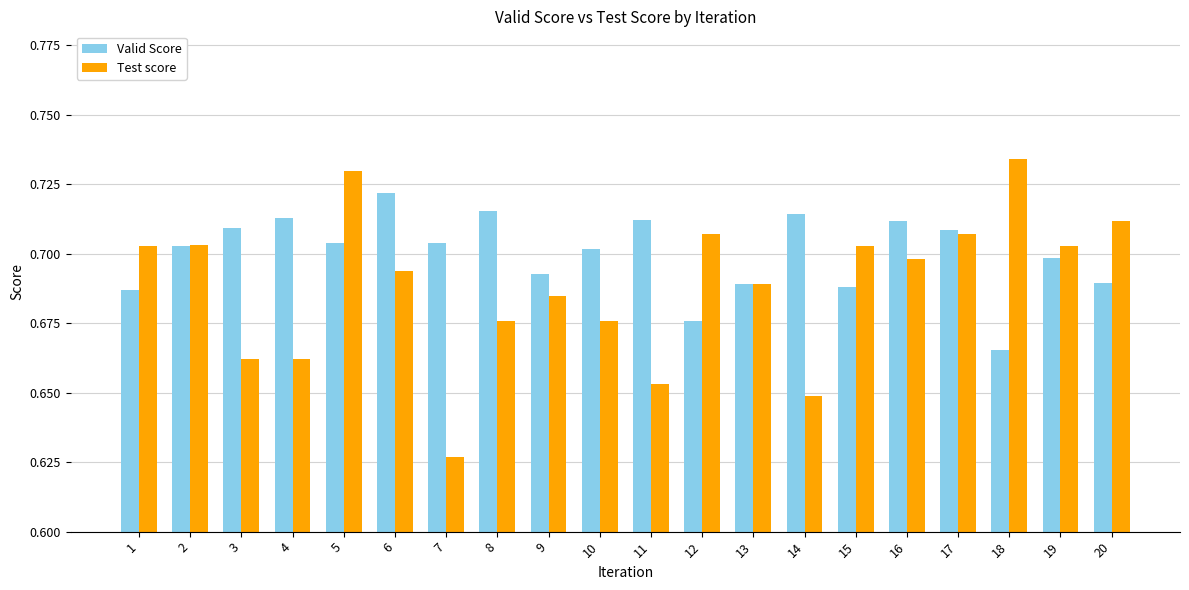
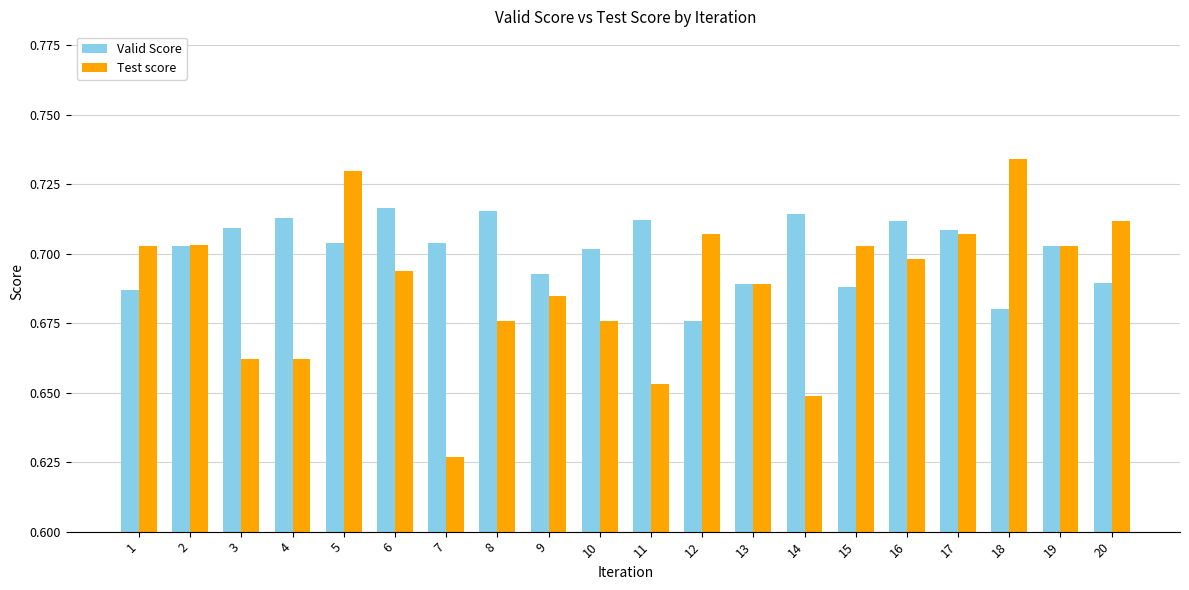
Valid Score, 6: 0.722 -> 0.716
Valid Score, 18: 0.665 -> 0.680
Valid Score, 19: 0.698 -> 0.703
